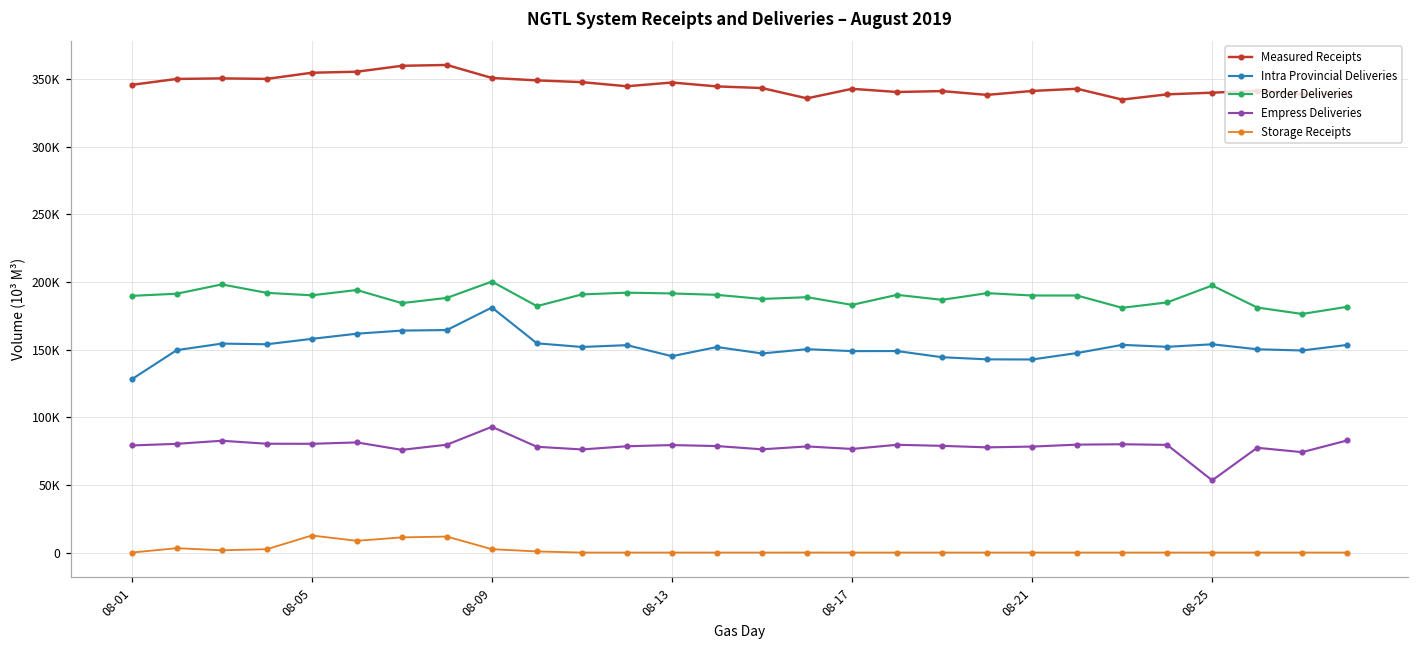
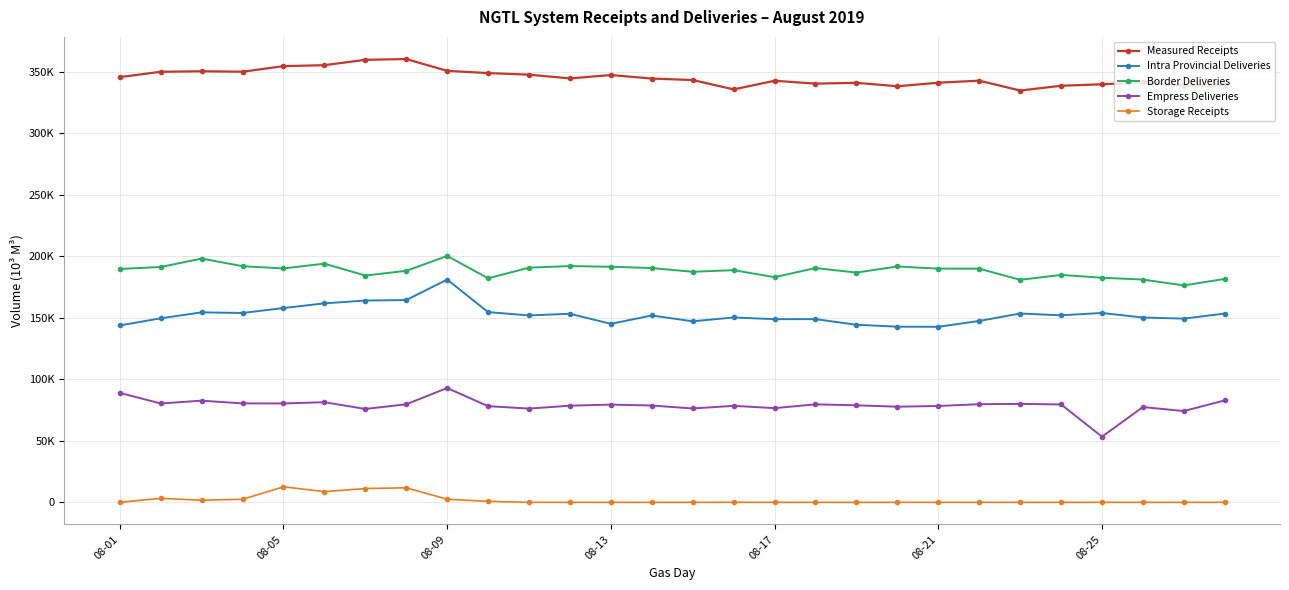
Intra Provincial Deliveries, 08-01: 128000 -> 144000
Empress Deliveries, 08-01: 79000 -> 89000
Border Deliveries, 08-25: 197000 -> 183000
